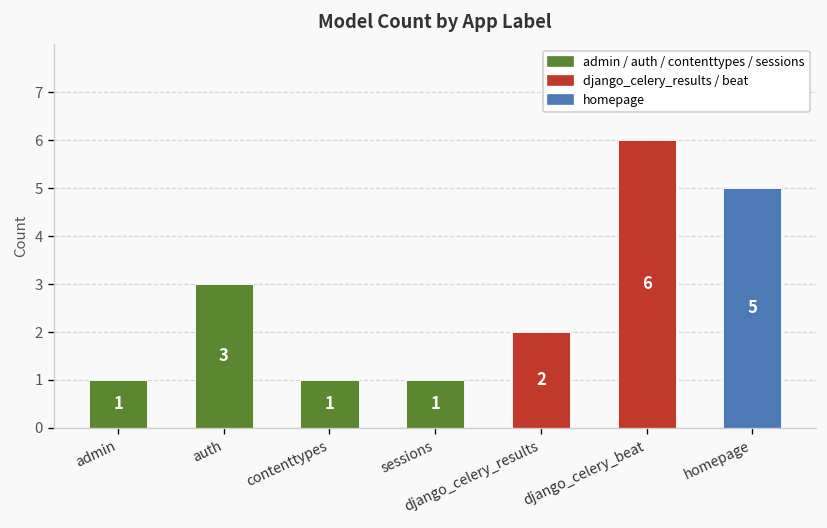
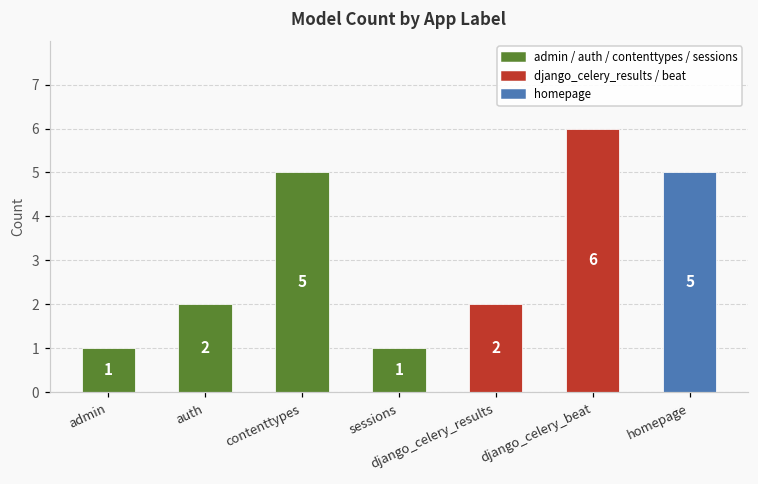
auth: 3 -> 2
contenttypes: 1 -> 5
